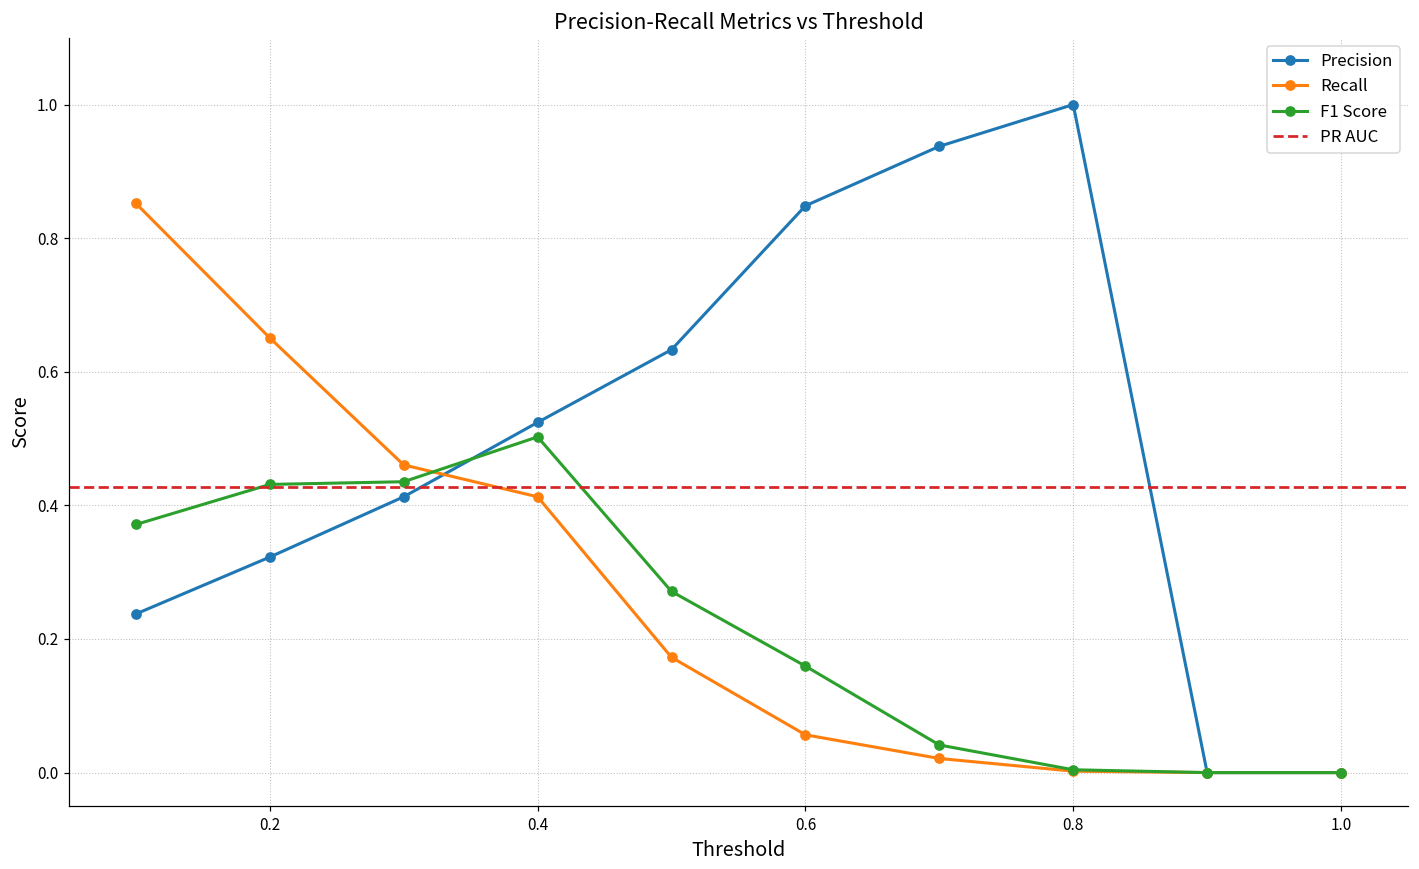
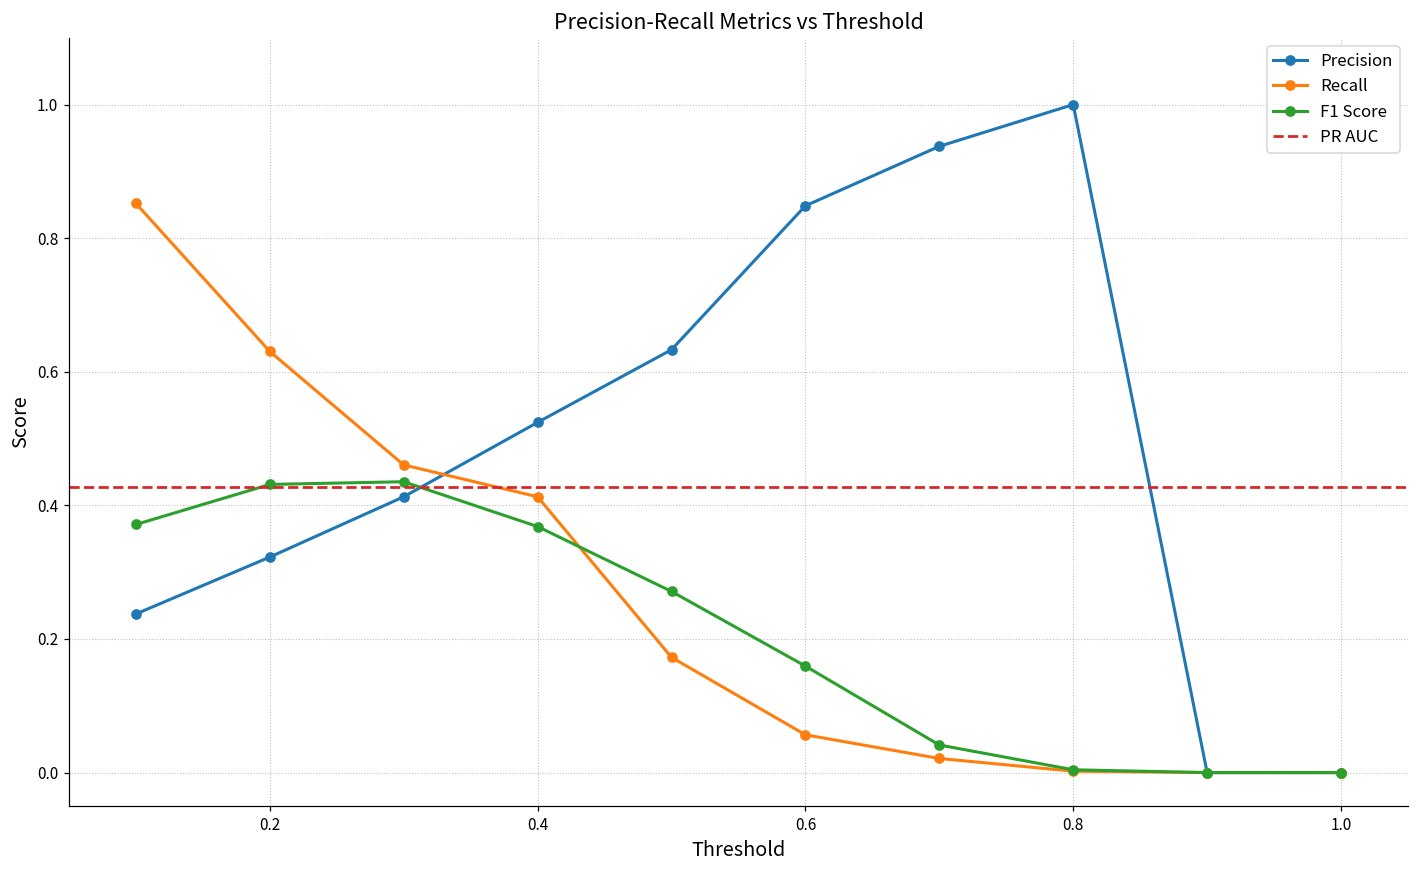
Recall, 0.2: 0.65 -> 0.63
F1 Score, 0.4: 0.50 -> 0.37
